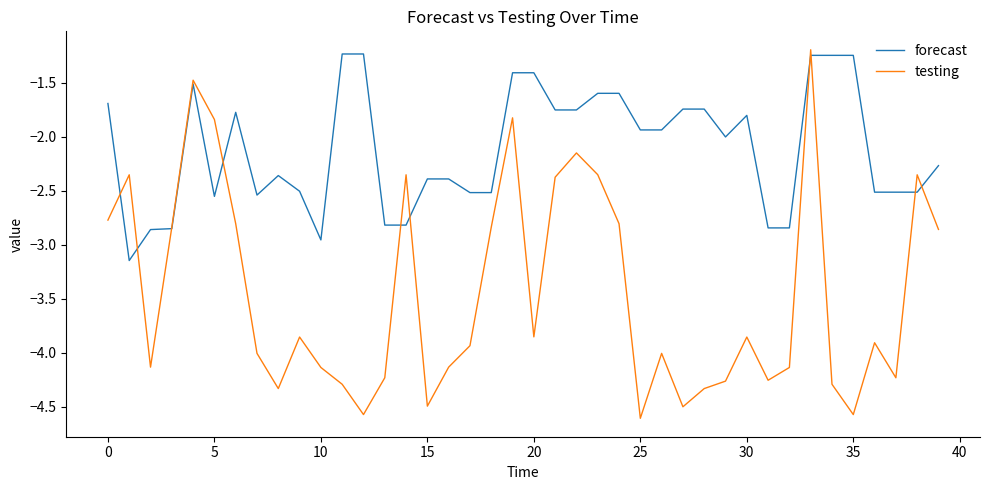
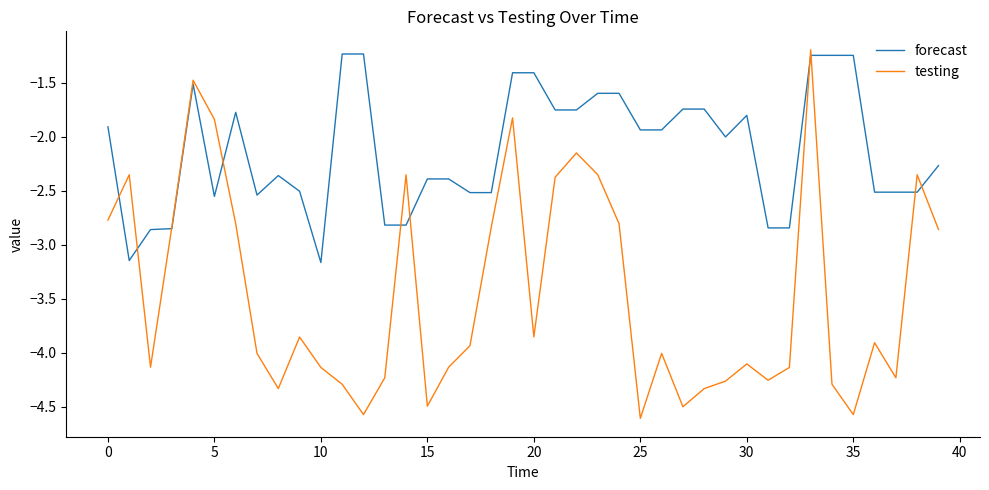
forecast, 0: -1.69 -> -1.91
forecast, 10: -2.95 -> -3.16
testing, 30: -3.85 -> -4.10
